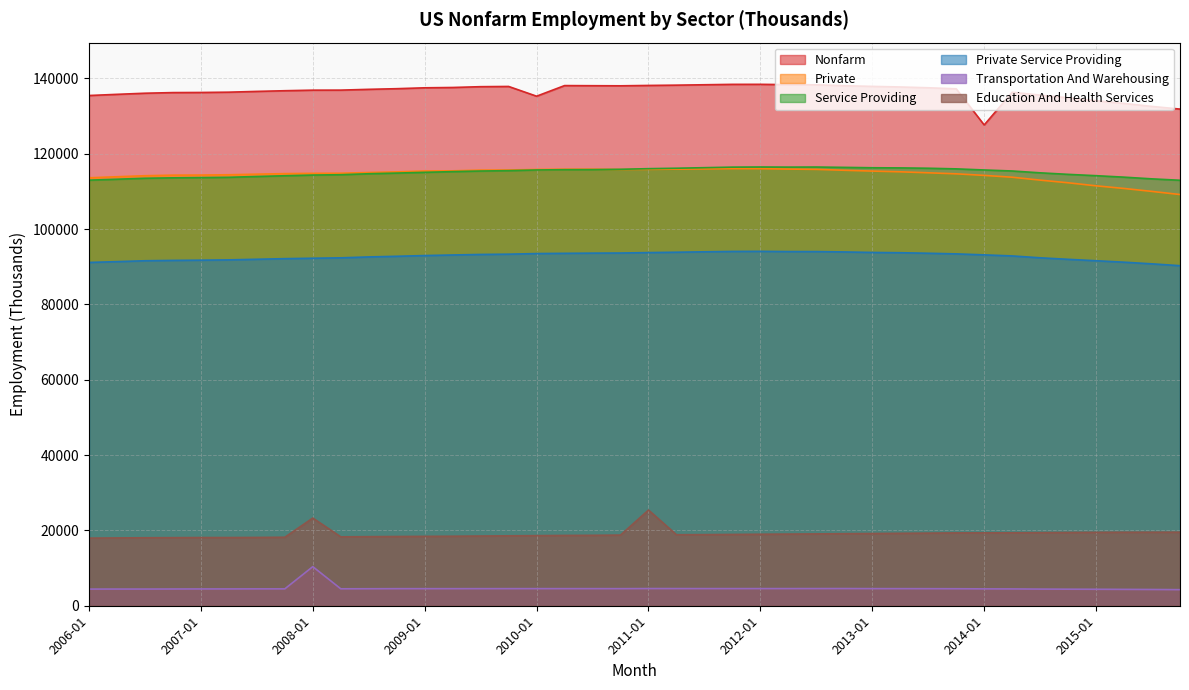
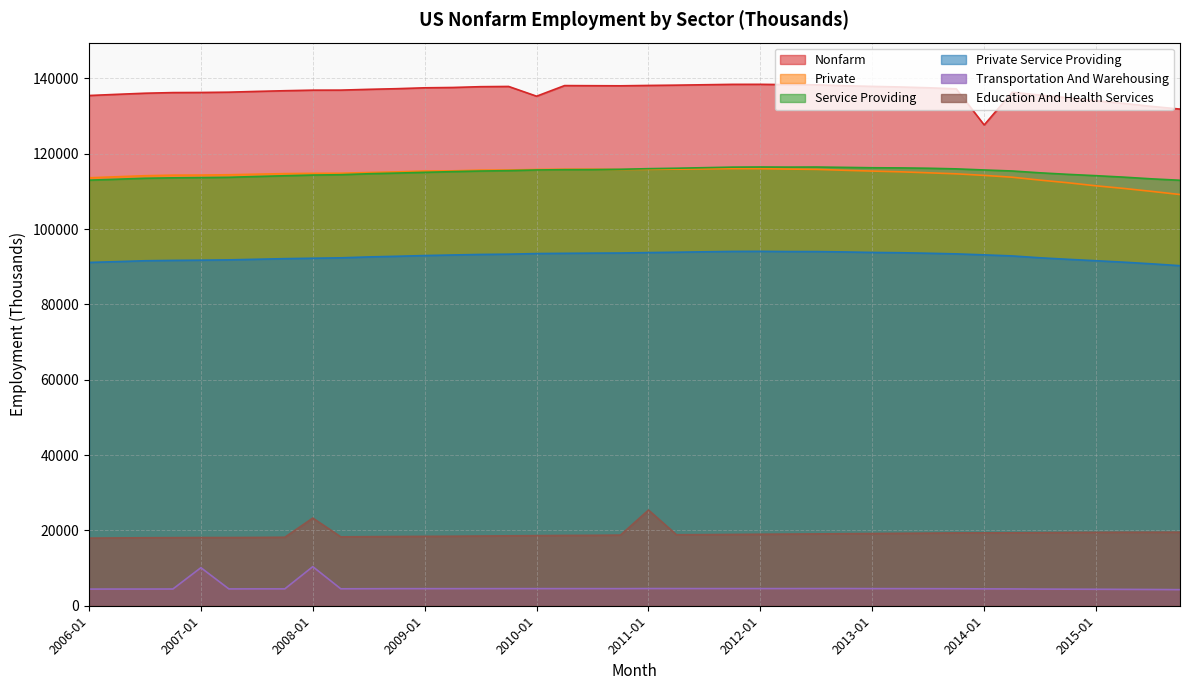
Transportation And Warehousing, 2007-01: 4000 -> 10000
